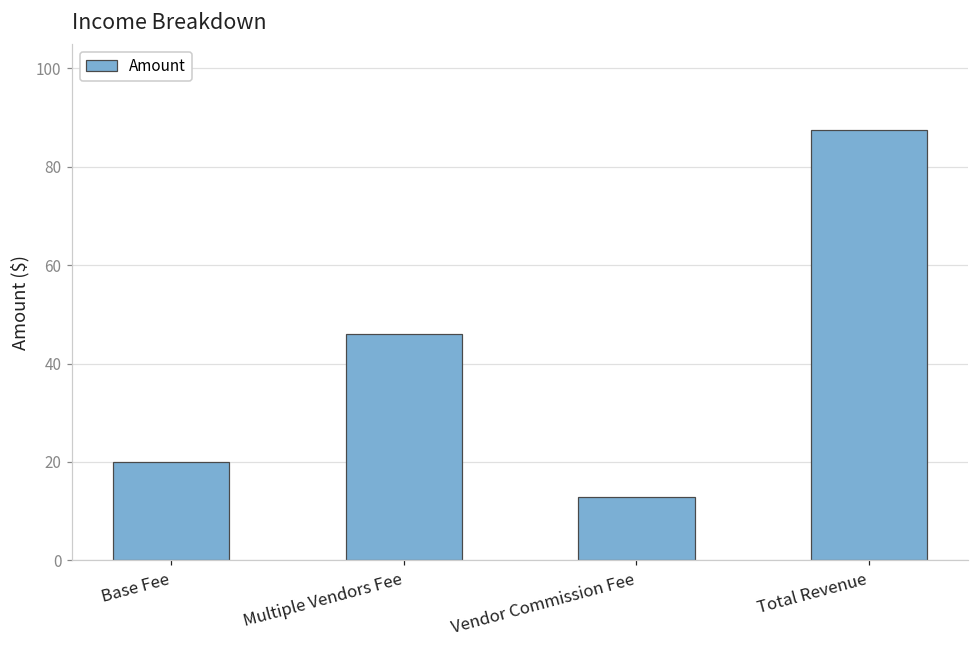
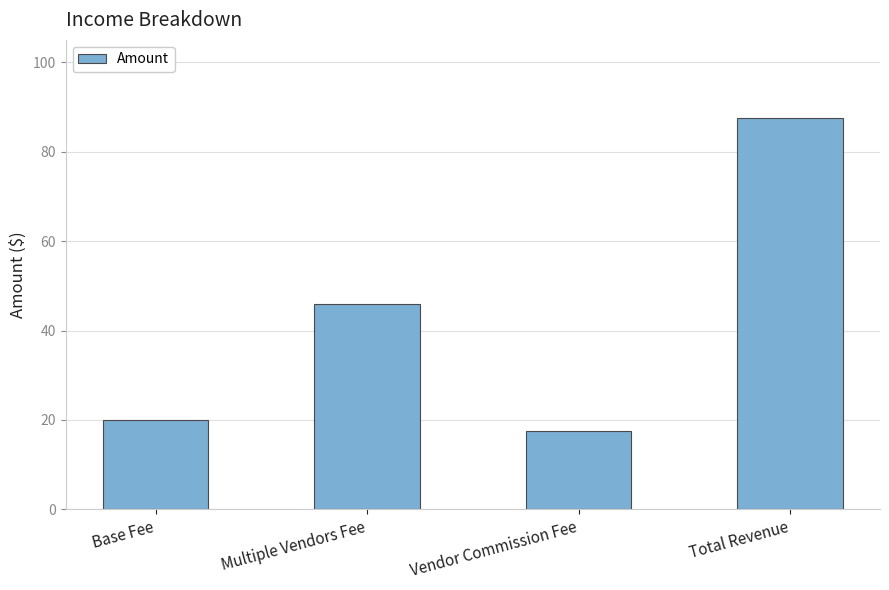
Vendor Commission Fee: 13 -> 18
